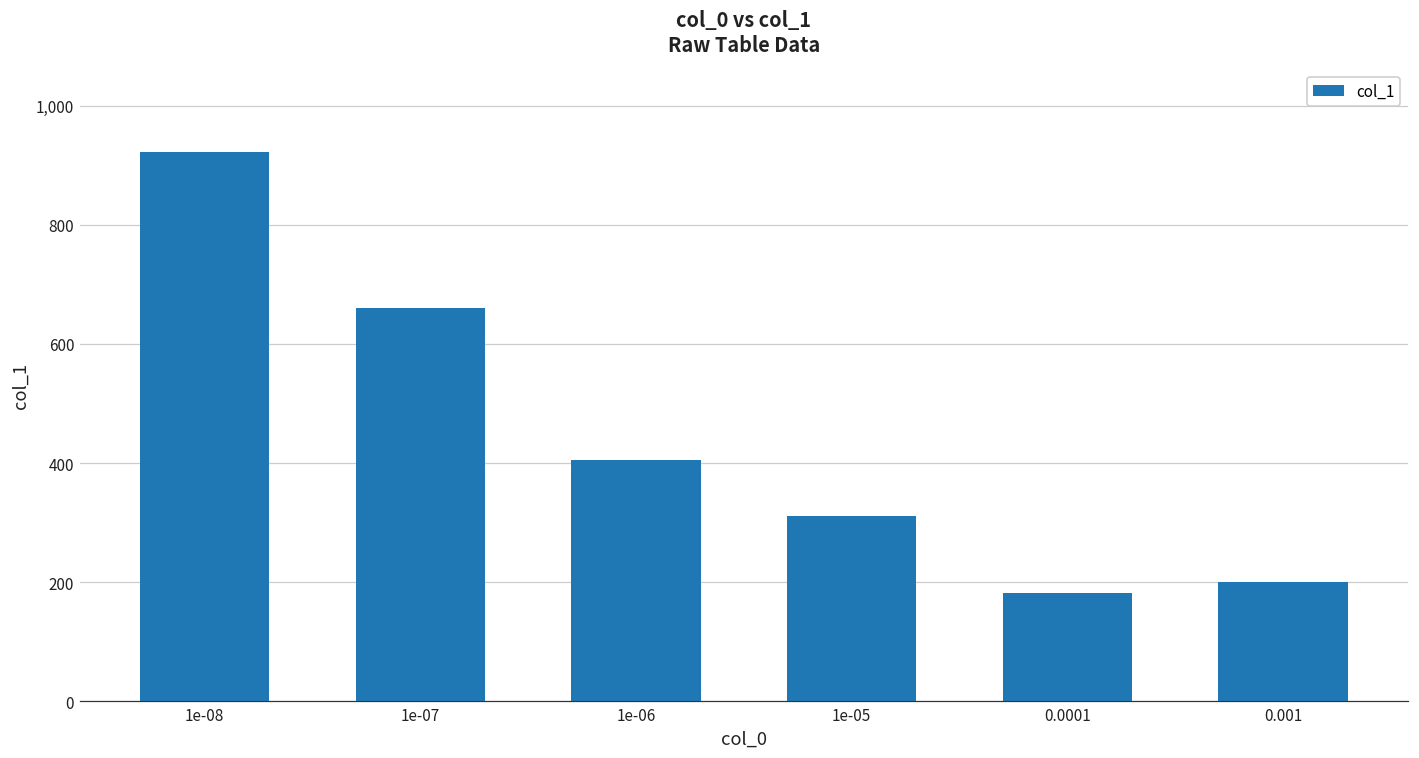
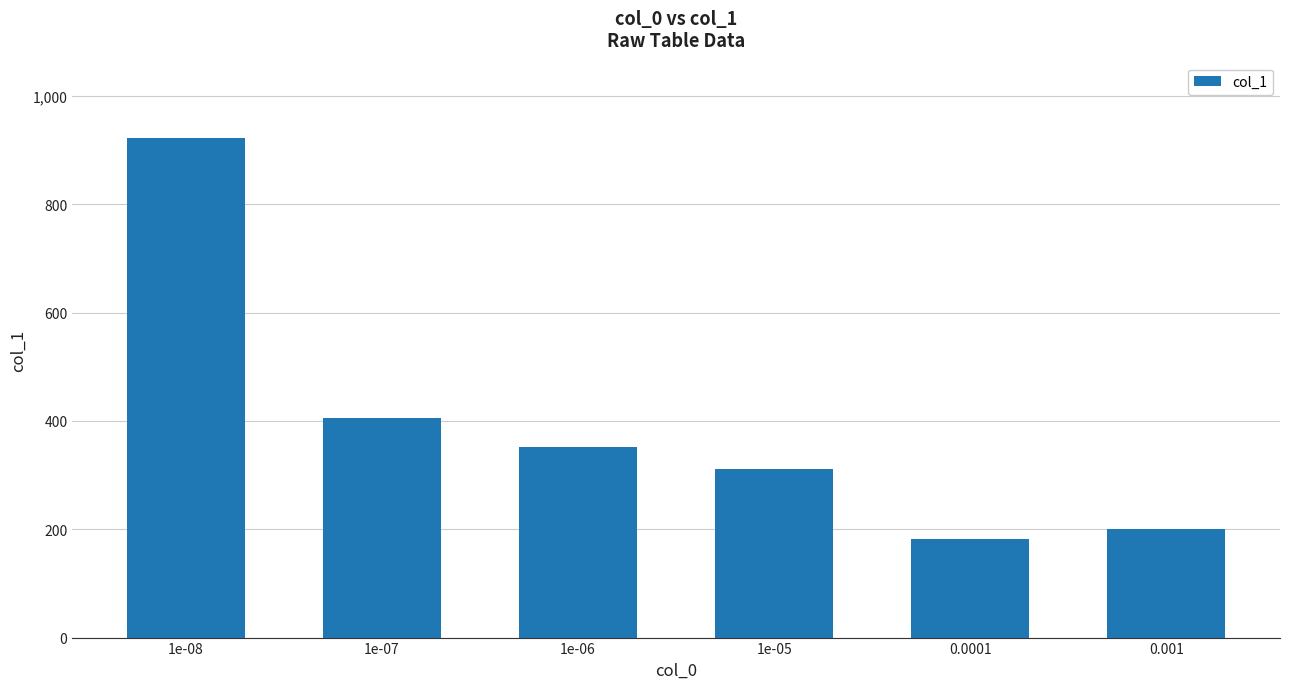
1e-07: 660 -> 410
1e-06: 410 -> 350
